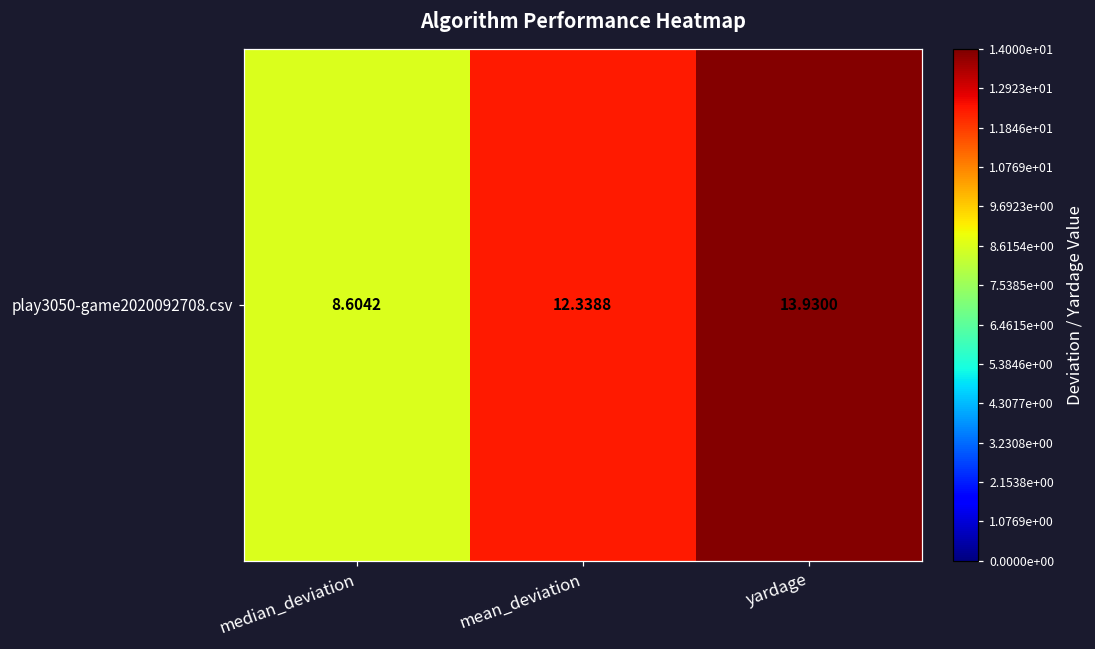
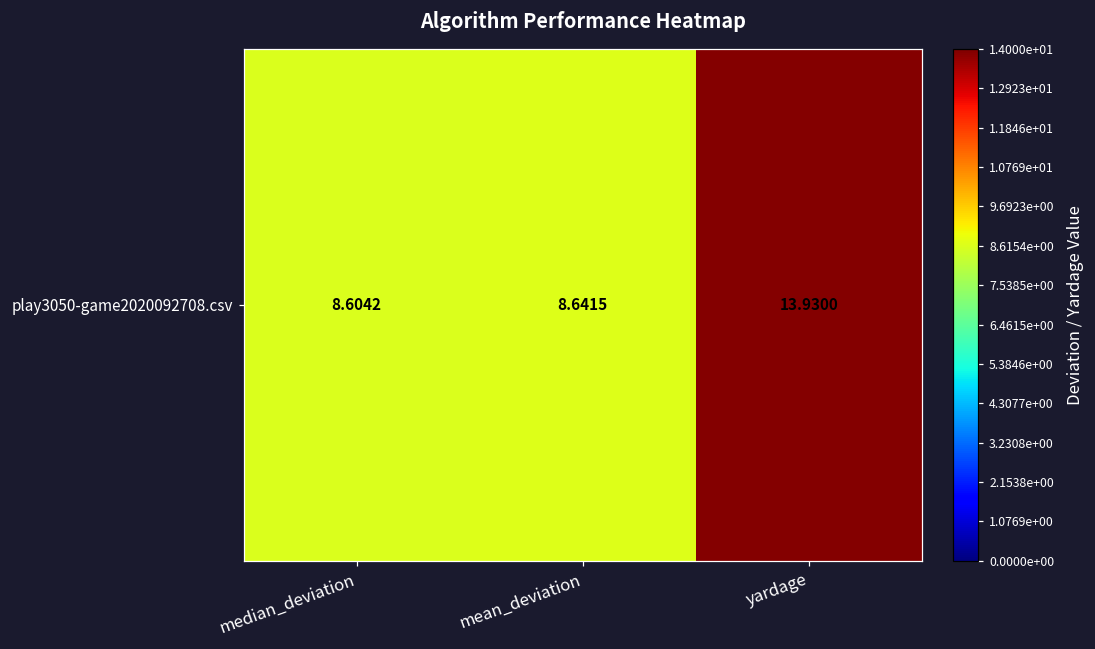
play3050-game2020092708.csv, mean_deviation: 12.3388 -> 8.6415
